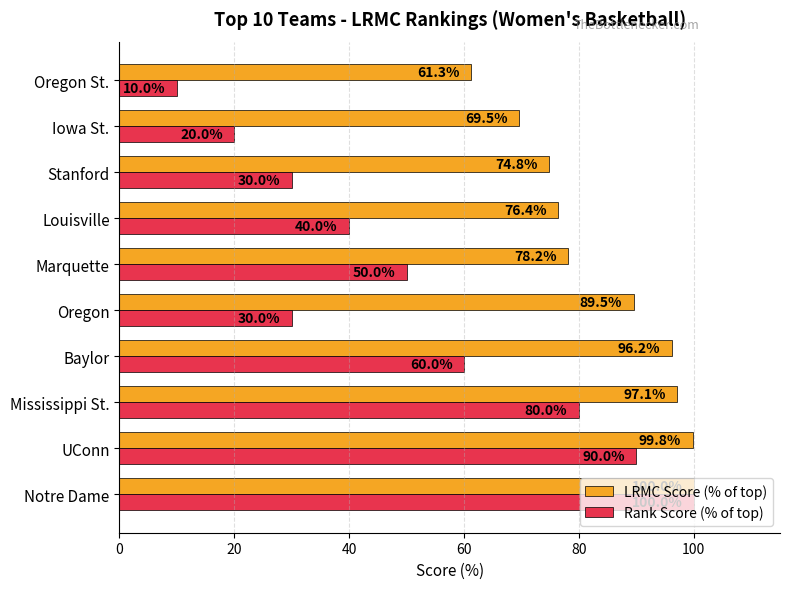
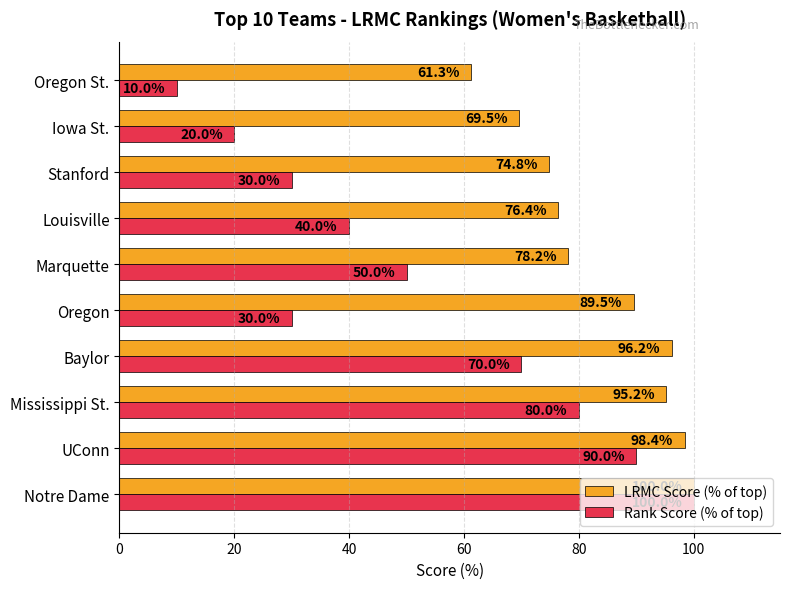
Rank Score (% of top), Baylor: 60.0% -> 70.0%
LRMC Score (% of top), Mississippi St.: 97.1% -> 95.2%
LRMC Score (% of top), UConn: 99.8% -> 98.4%
